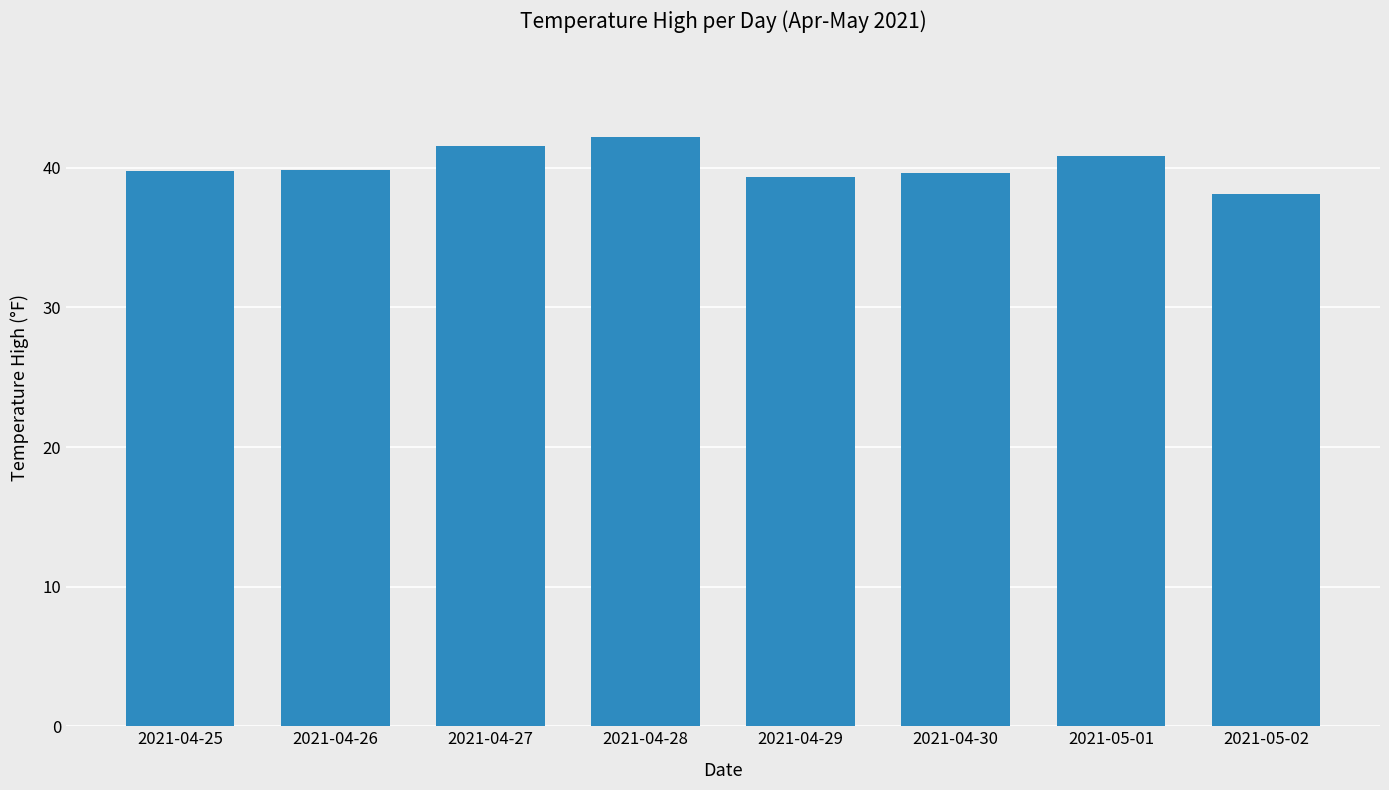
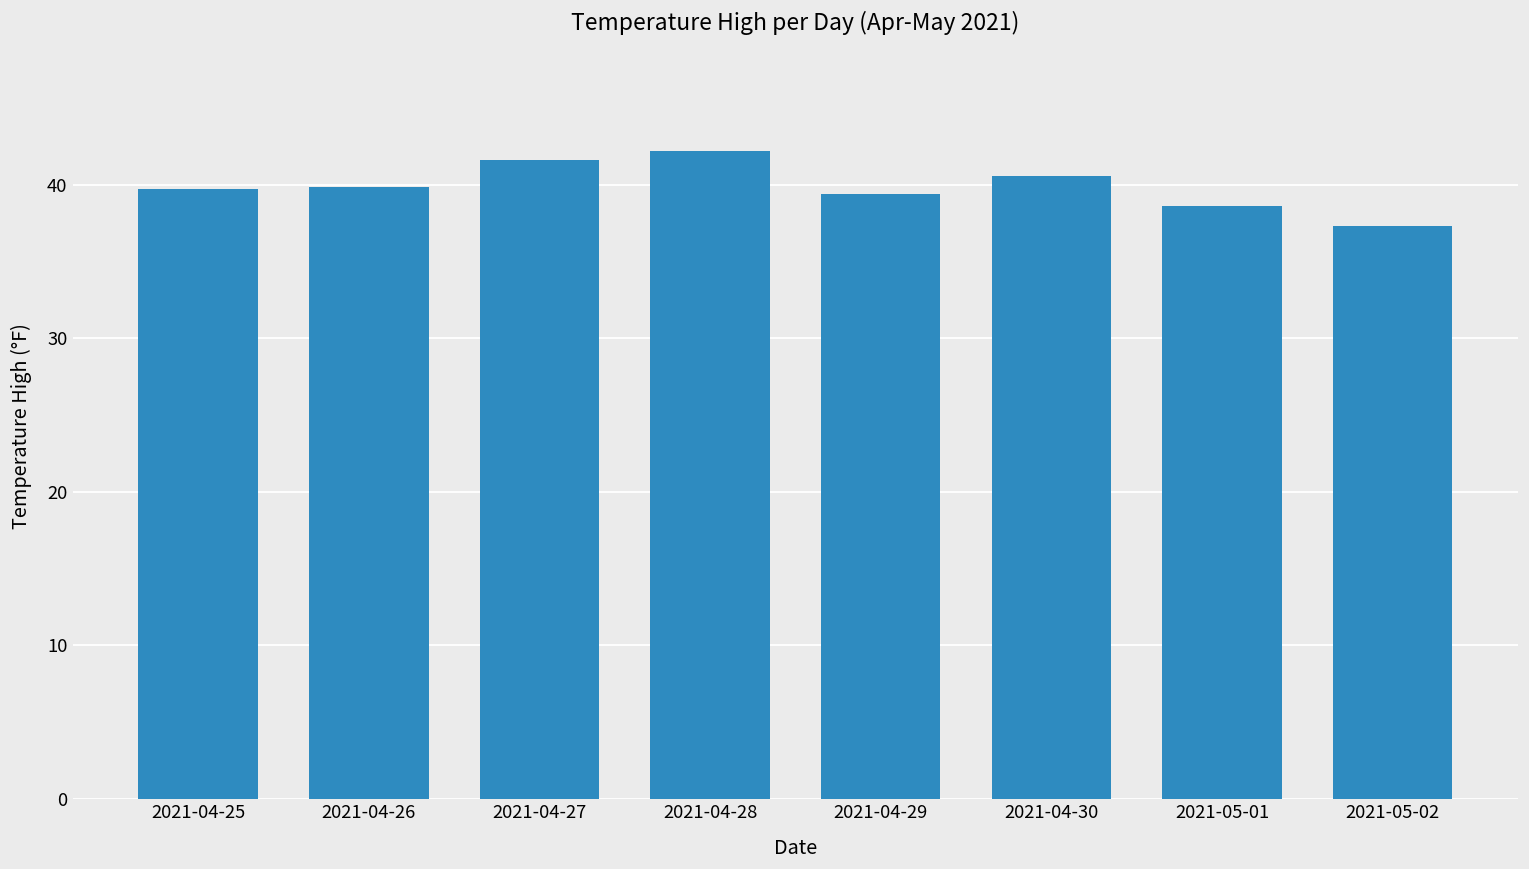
2021-04-30: 39.7 -> 40.6
2021-05-01: 40.8 -> 38.6
2021-05-02: 38.1 -> 37.3
